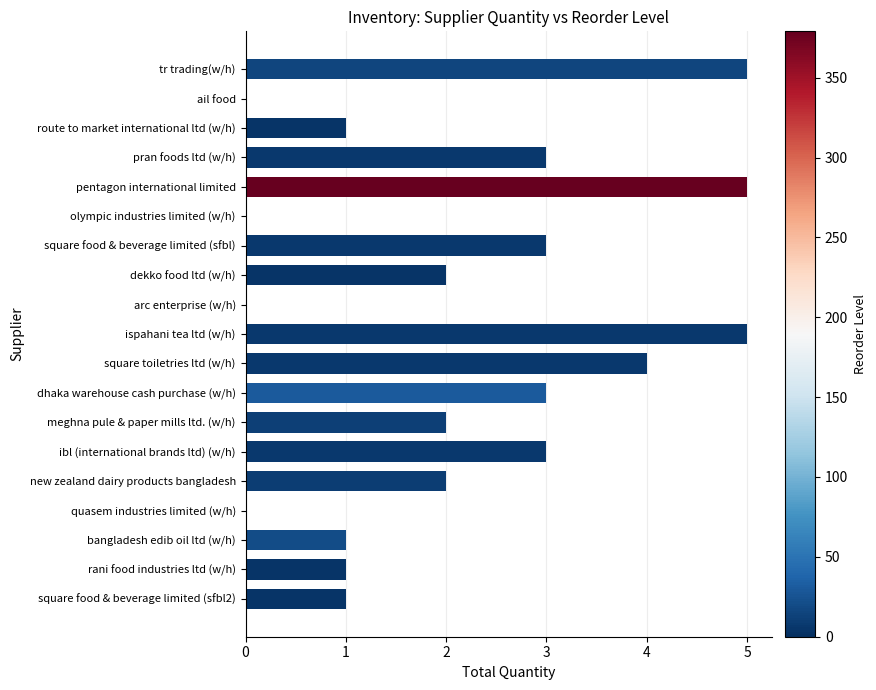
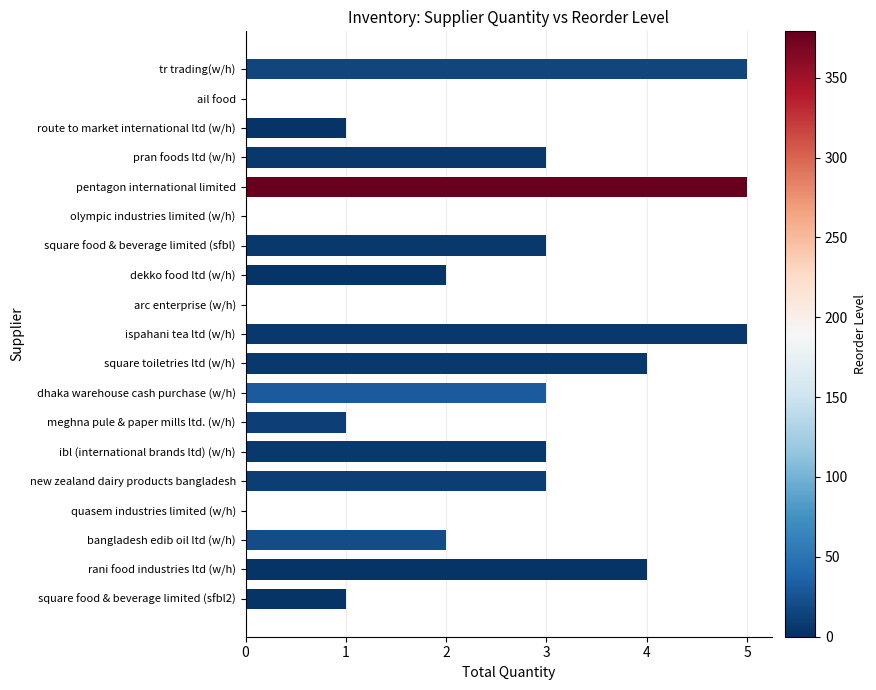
meghna pule & paper mills ltd. (w/h): 2 -> 1
new zealand dairy products bangladesh: 2 -> 3
bangladesh edib oil ltd (w/h): 1 -> 2
rani food industries ltd (w/h): 1 -> 4
